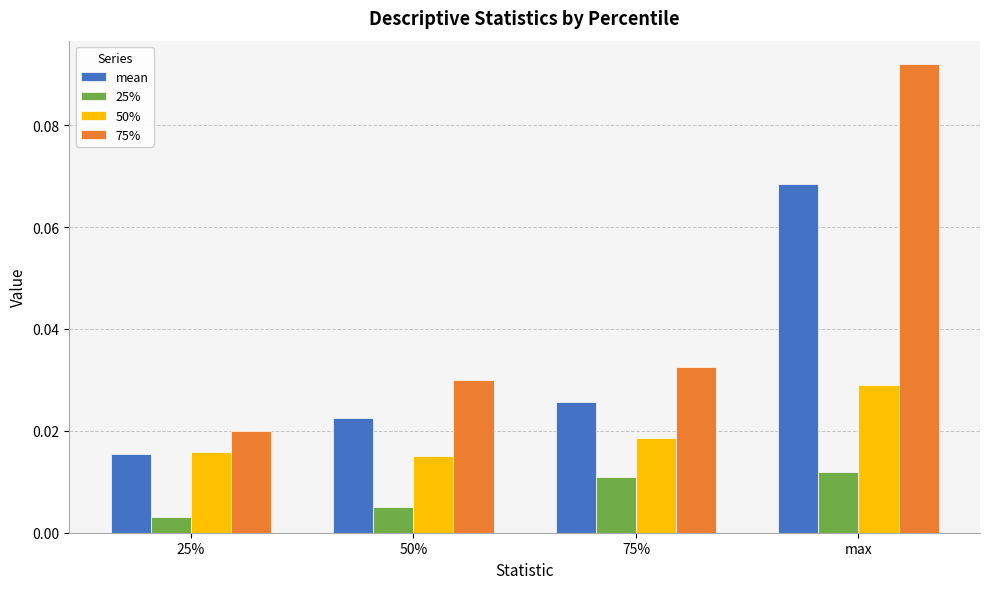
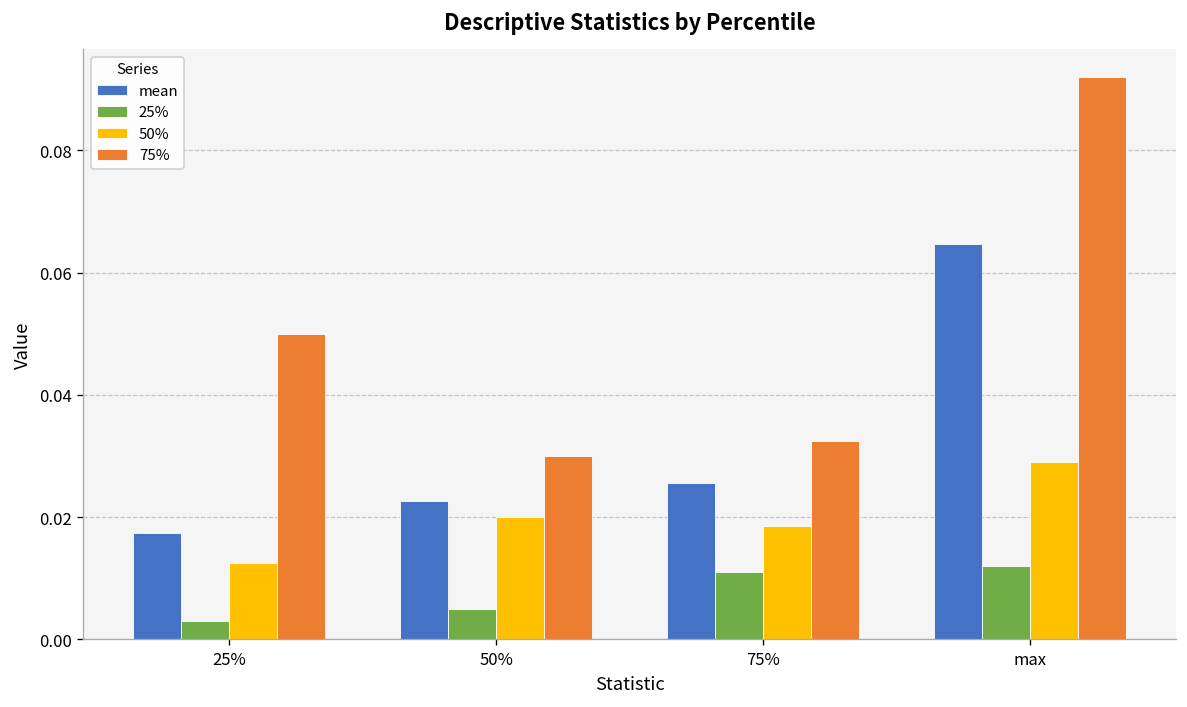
mean, 25%: 0.016 -> 0.017
50%, 25%: 0.016 -> 0.013
75%, 25%: 0.02 -> 0.05
50%, 50%: 0.015 -> 0.020
mean, max: 0.068 -> 0.065
